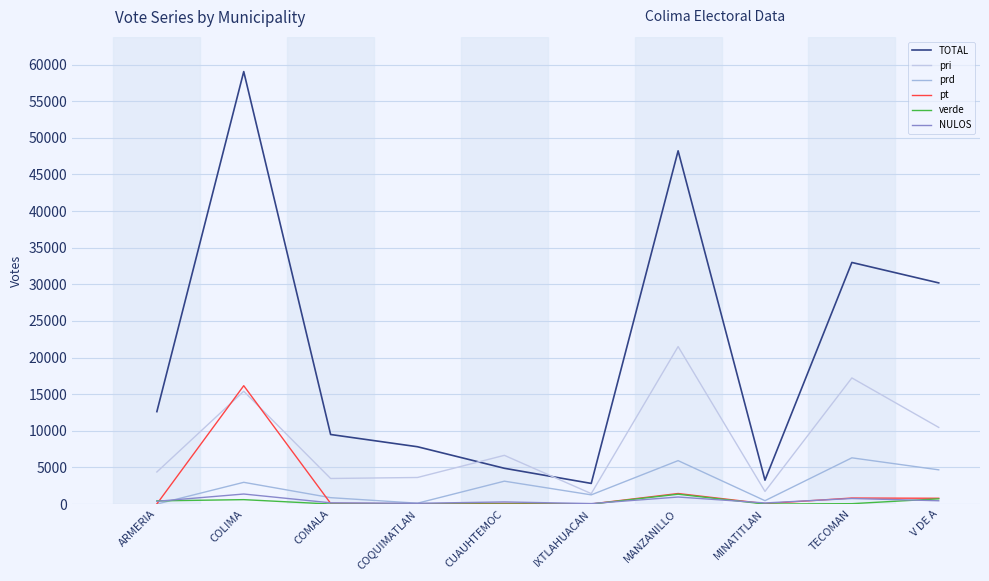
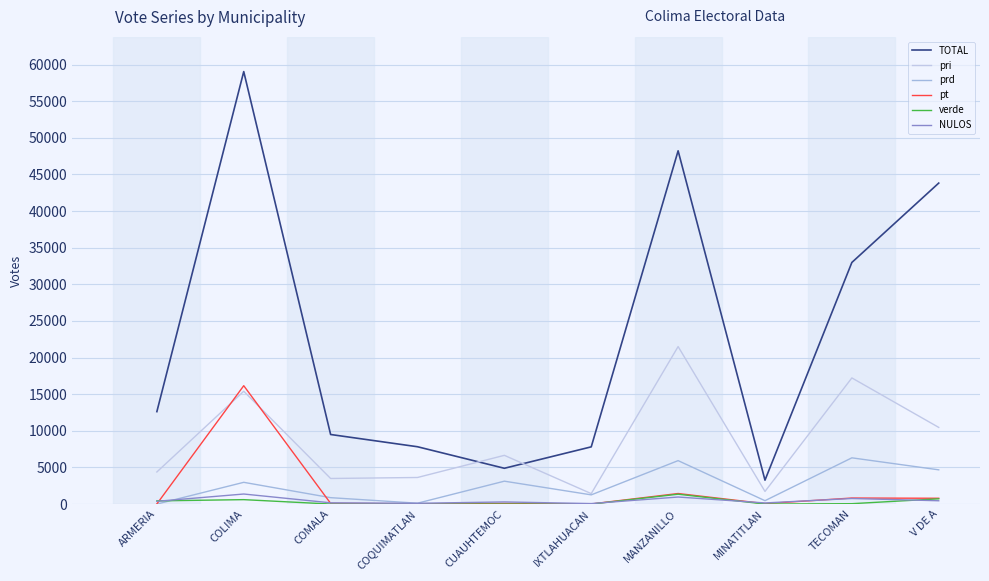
TOTAL, IXTLAHUACAN: 3000 -> 8000
TOTAL, V DE A: 30000 -> 44000
